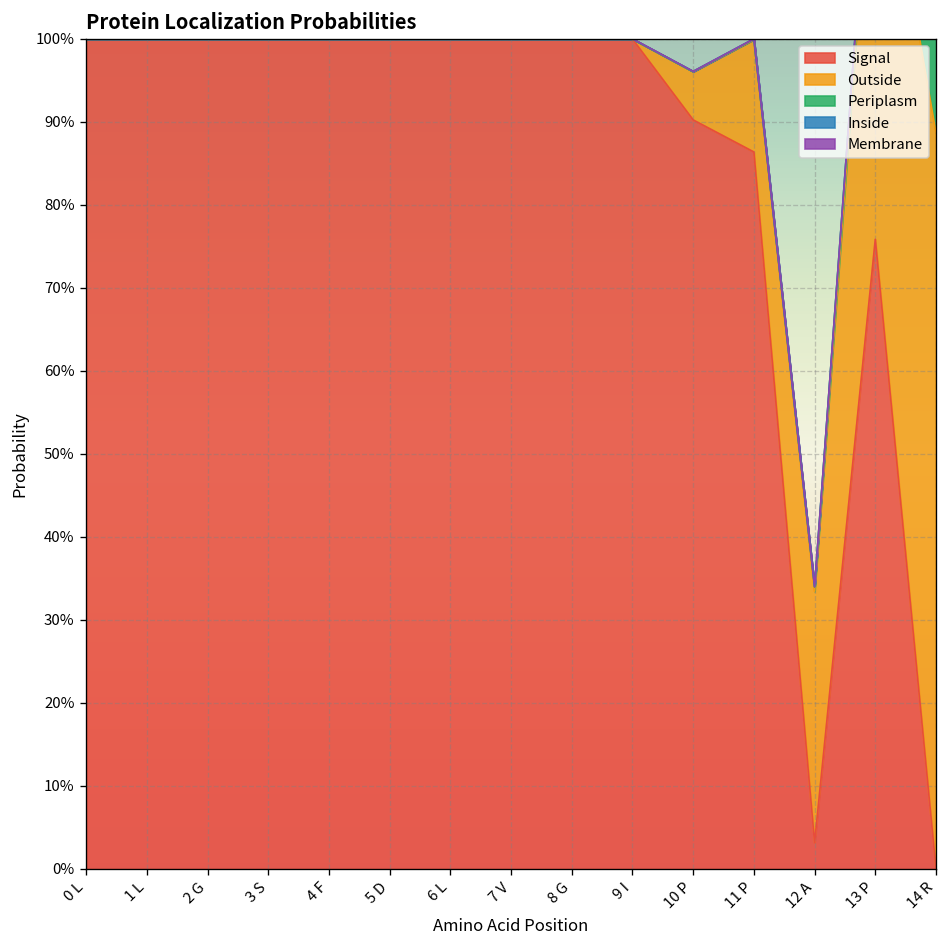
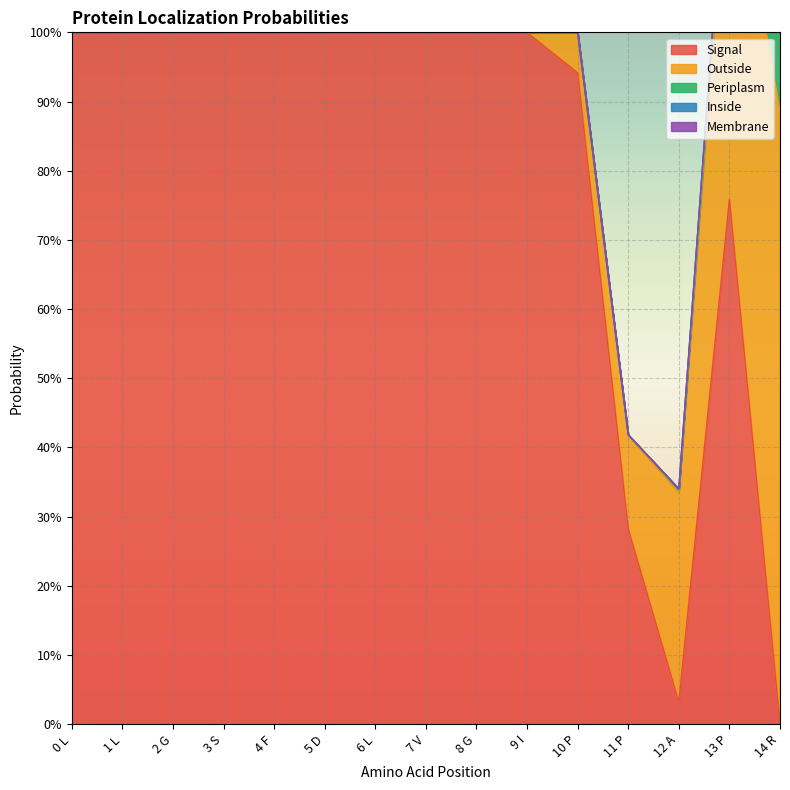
Signal, 10 P: 90% -> 94%
Signal, 11 P: 86% -> 28%
